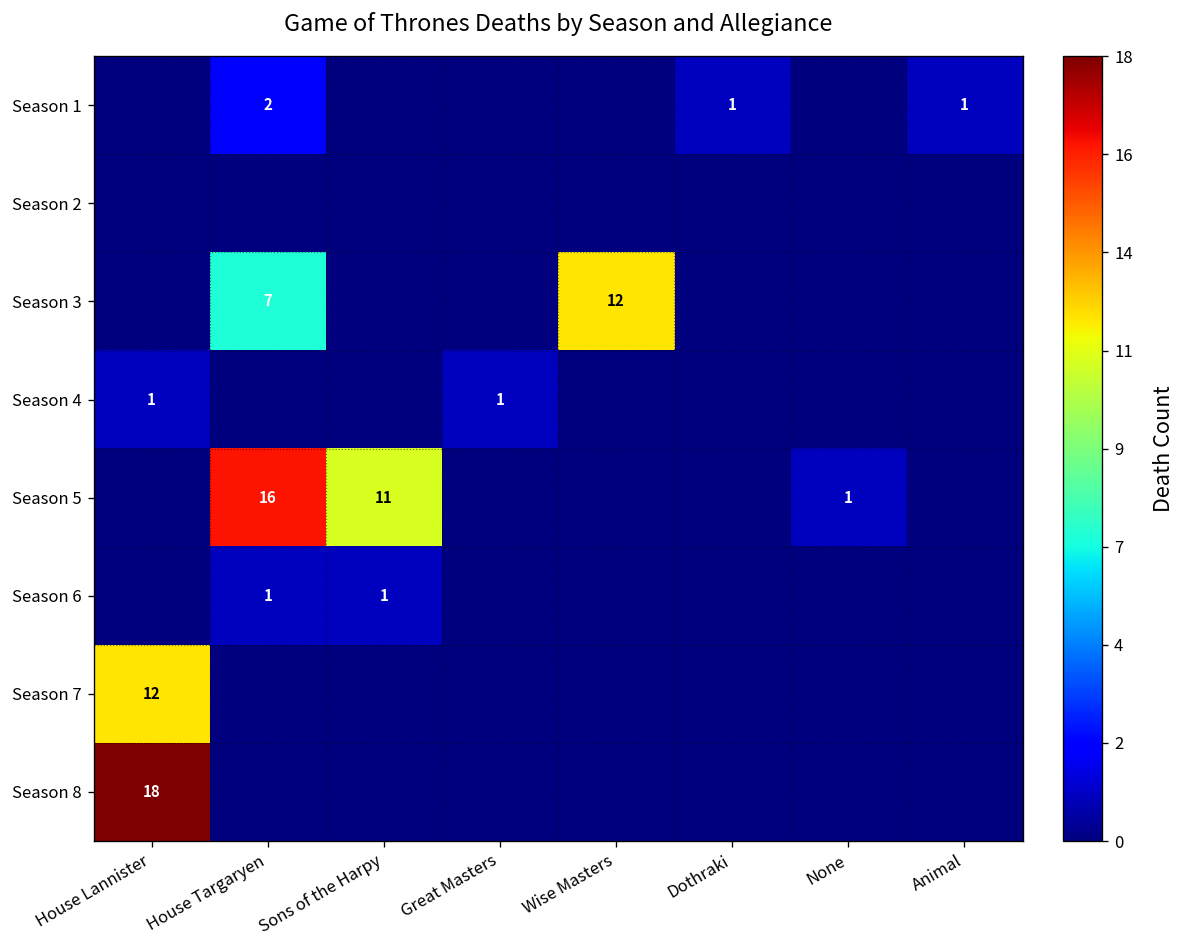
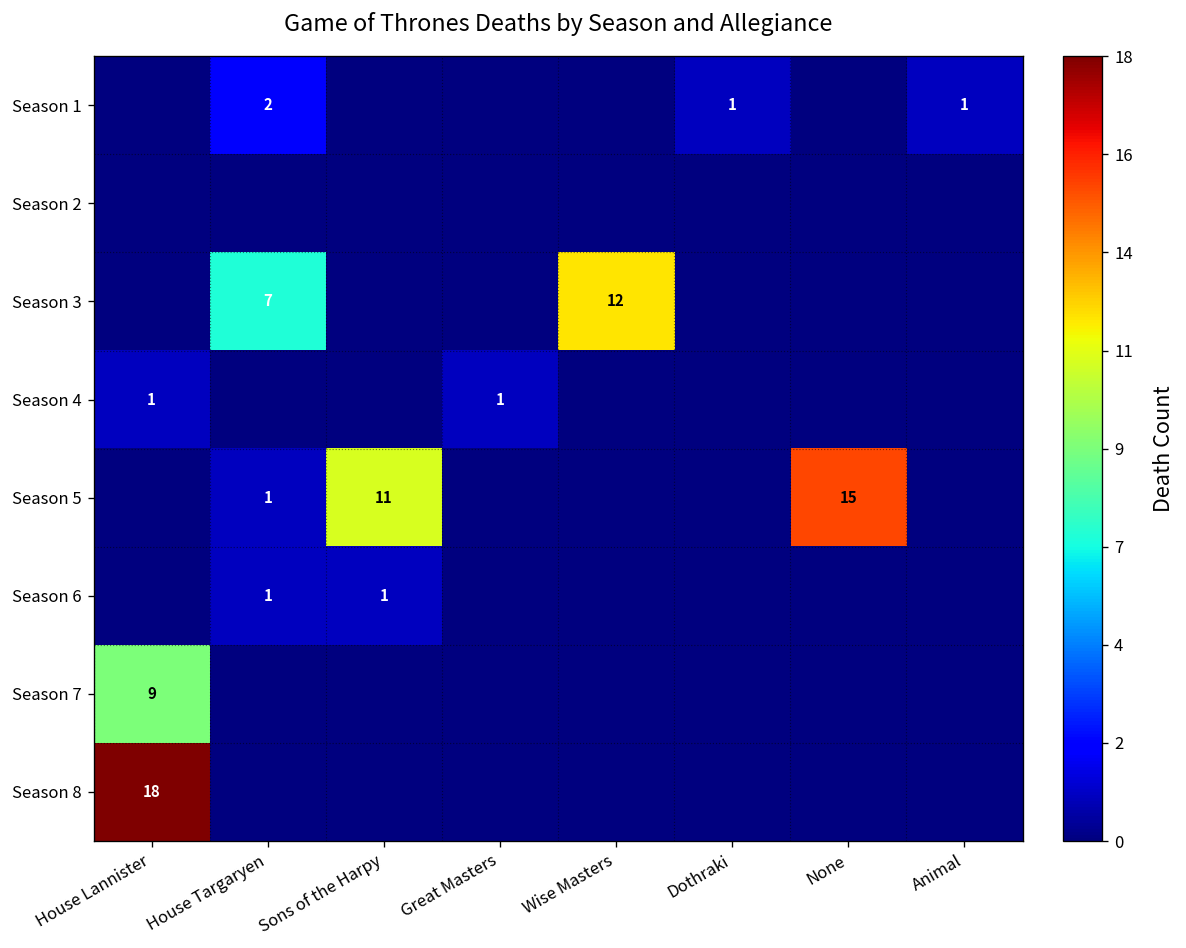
Season 5, House Targaryen: 16 -> 1
Season 5, None: 1 -> 15
Season 7, House Lannister: 12 -> 9
